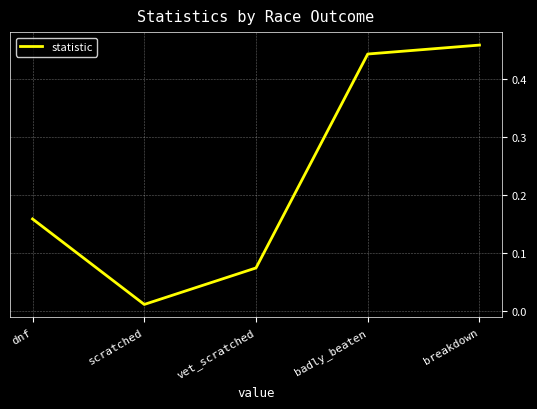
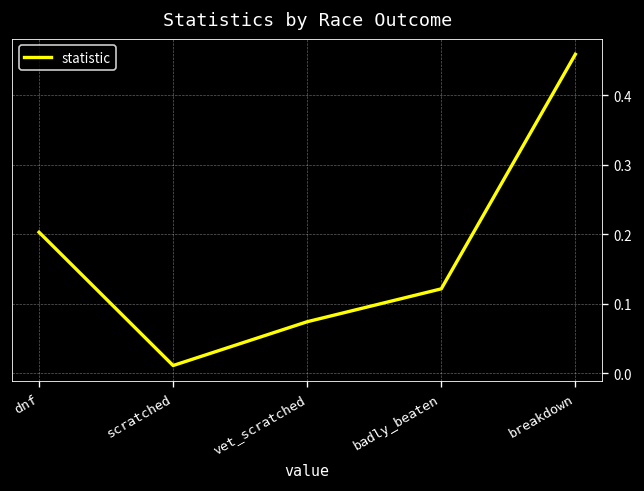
dnf: 0.16 -> 0.20
badly_beaten: 0.44 -> 0.12
